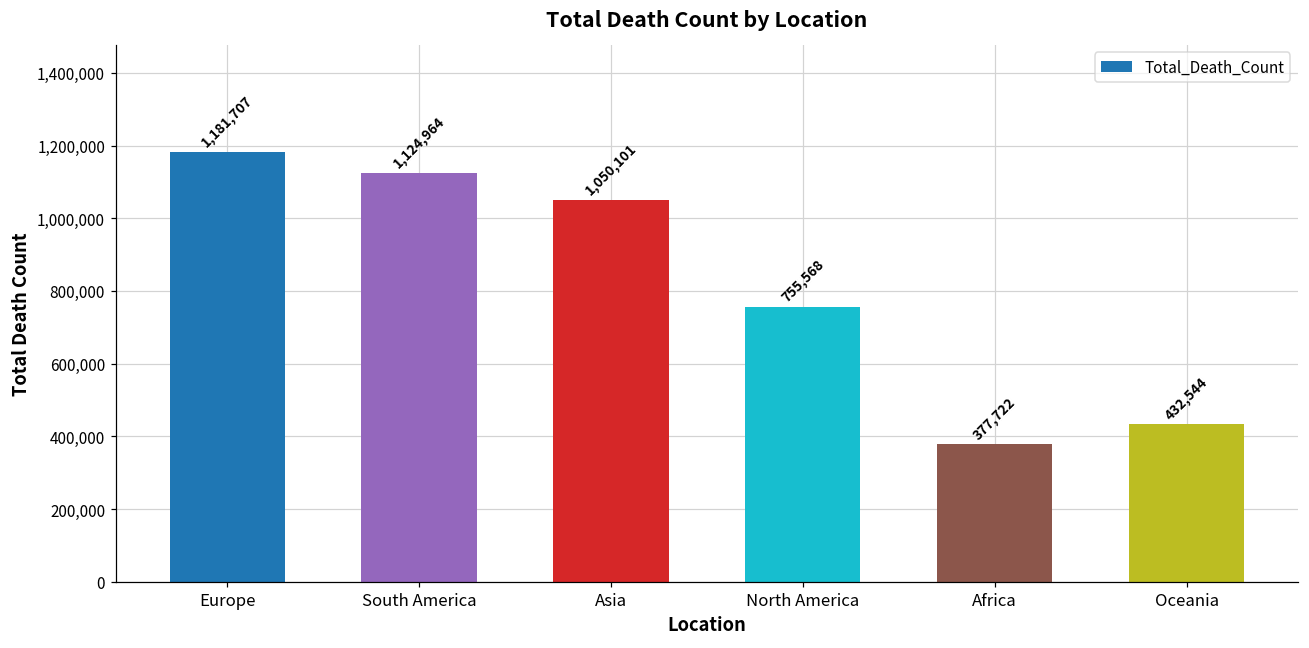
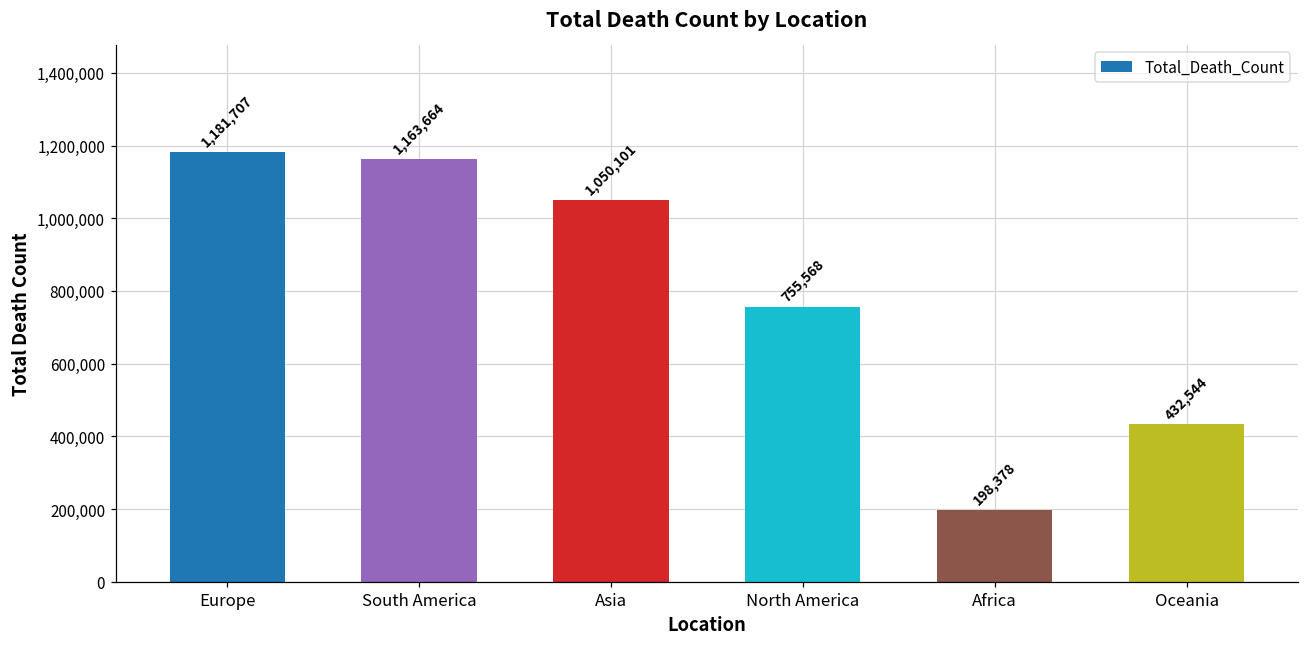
South America: 1,124,964 -> 1,163,664
Africa: 377,722 -> 198,378
